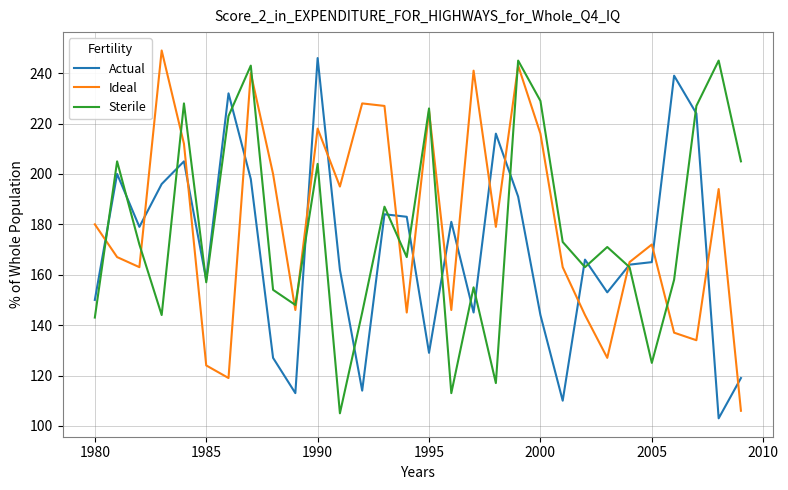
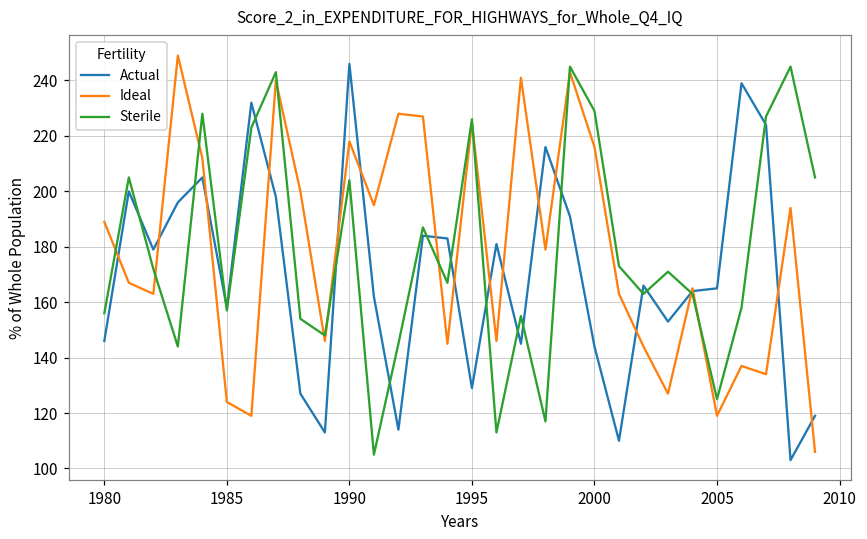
Actual, 1980: 150 -> 146
Ideal, 1980: 180 -> 189
Sterile, 1980: 143 -> 156
Ideal, 2005: 172 -> 119
